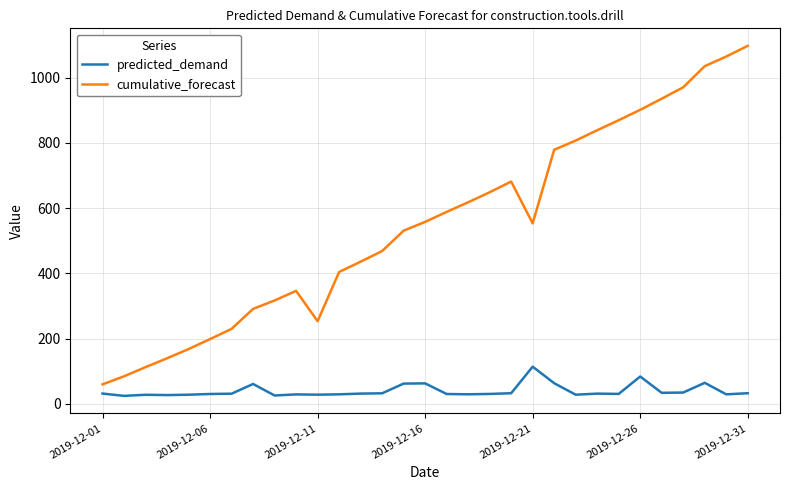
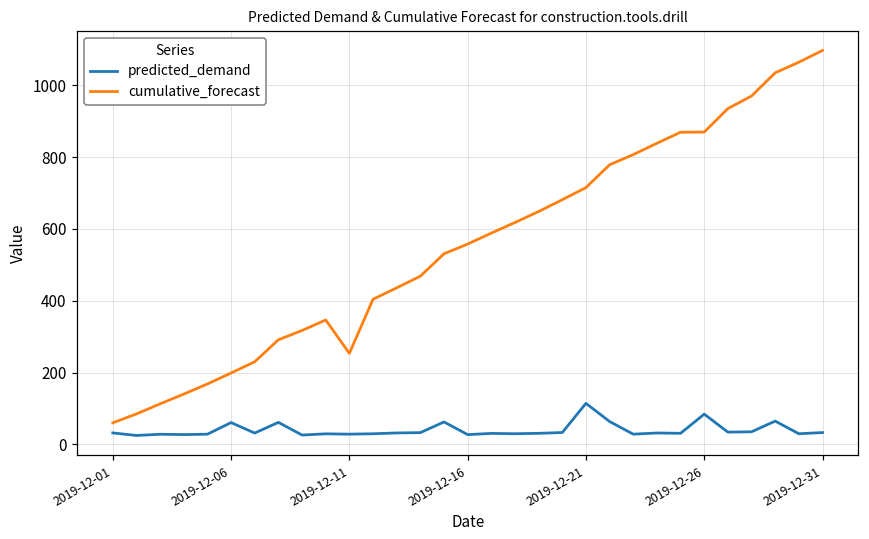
predicted_demand, 2019-12-06: 30 -> 60
predicted_demand, 2019-12-16: 60 -> 30
cumulative_forecast, 2019-12-21: 550 -> 720
cumulative_forecast, 2019-12-26: 900 -> 870
